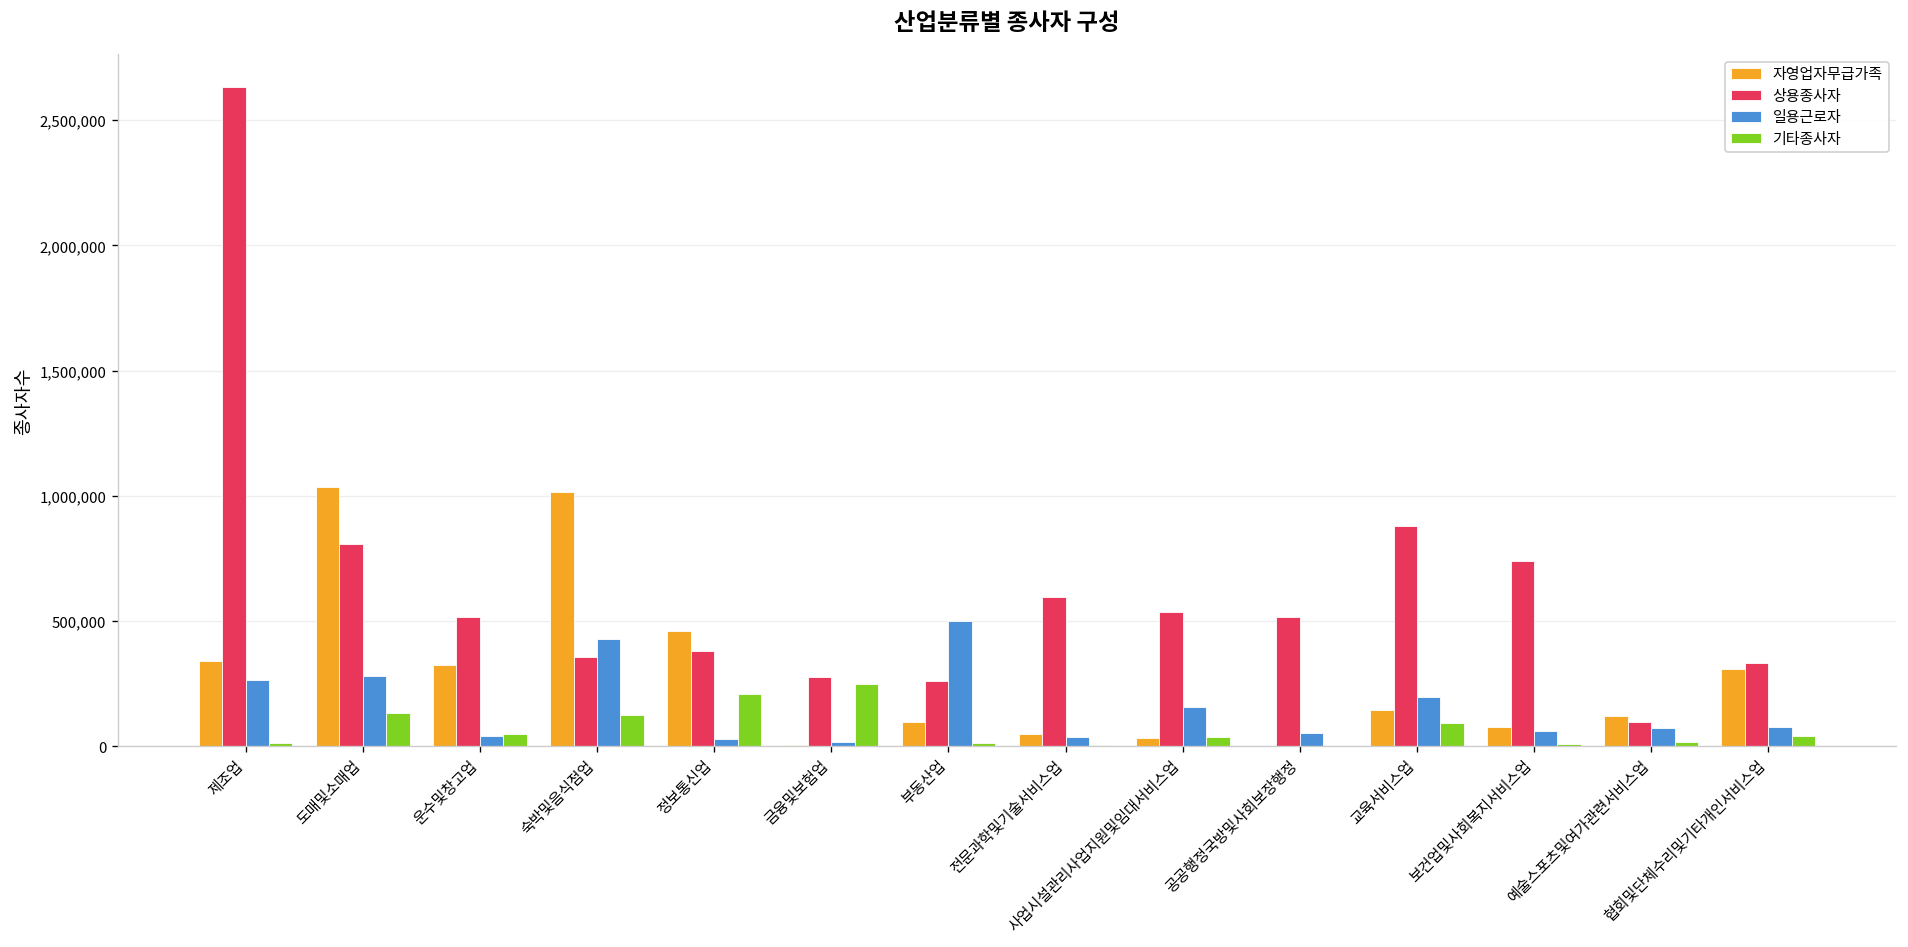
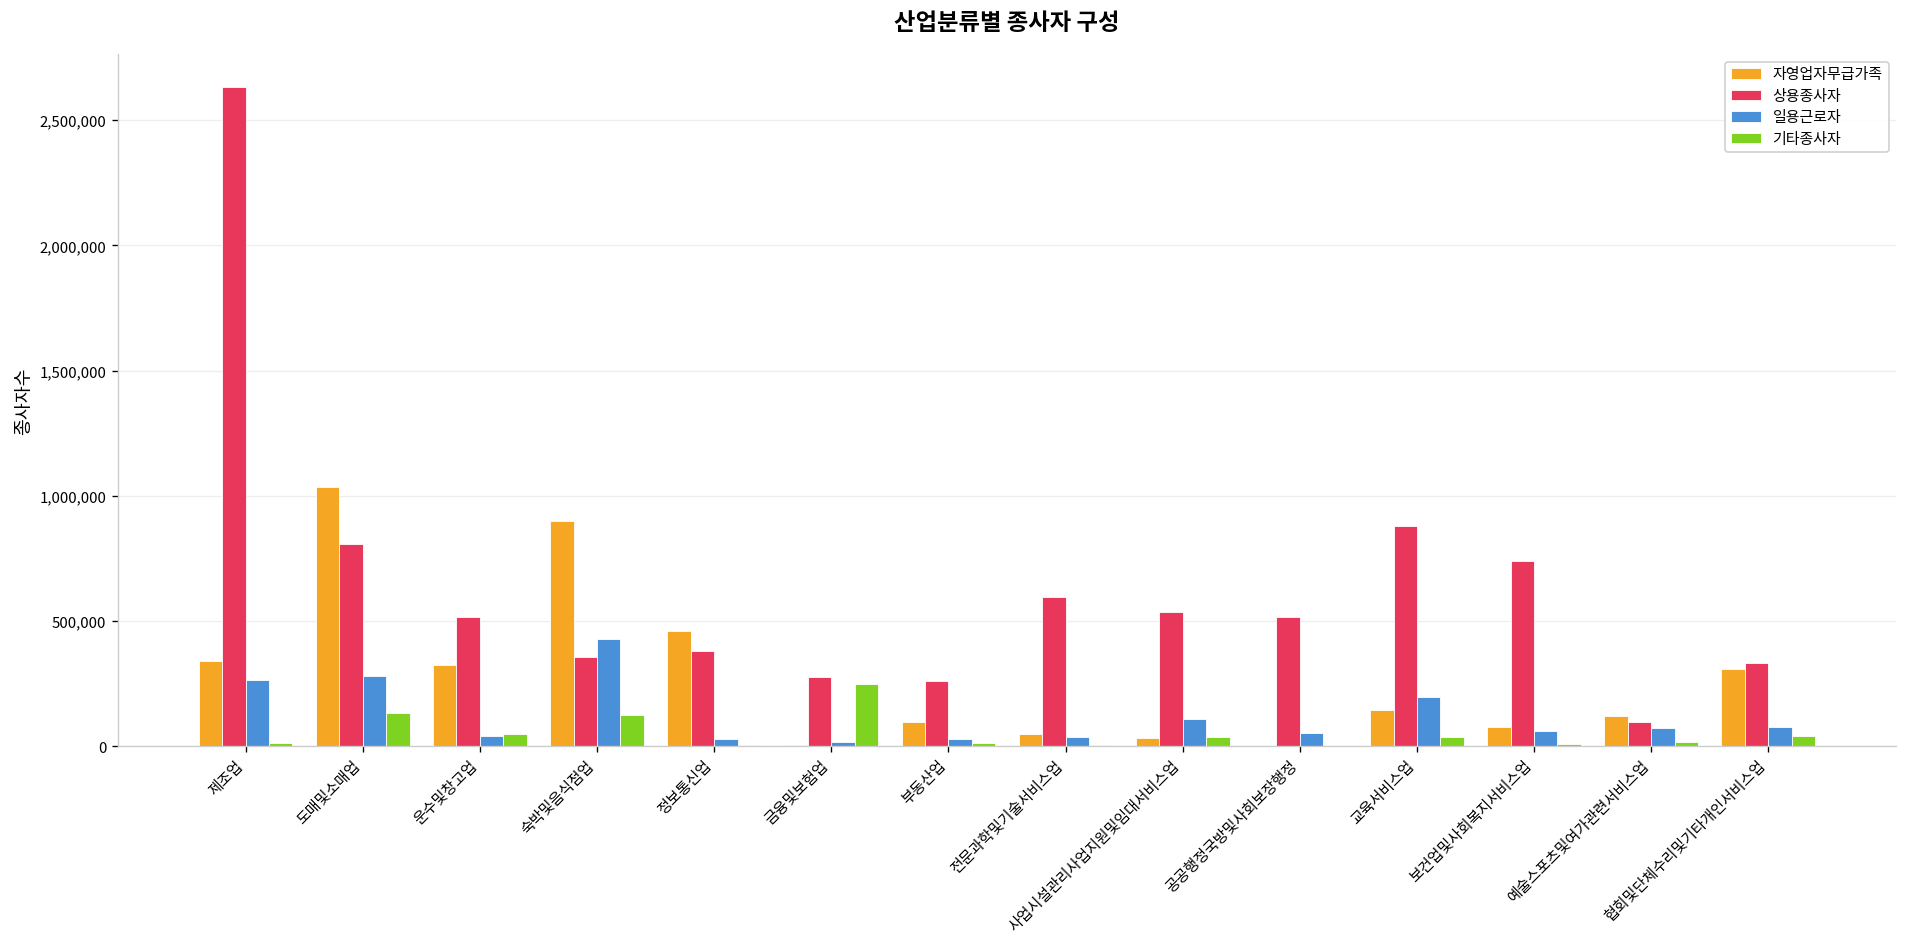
자영업자무급가족, 숙박및음식점업: 1,020,000 -> 900,000
기타종사자, 정보통신업: 210,000 -> 10,000
일용근로자, 부동산업: 500,000 -> 30,000
일용근로자, 사업시설관리사업지원및임대서비스업: 160,000 -> 110,000
기타종사자, 교육서비스업: 90,000 -> 40,000
